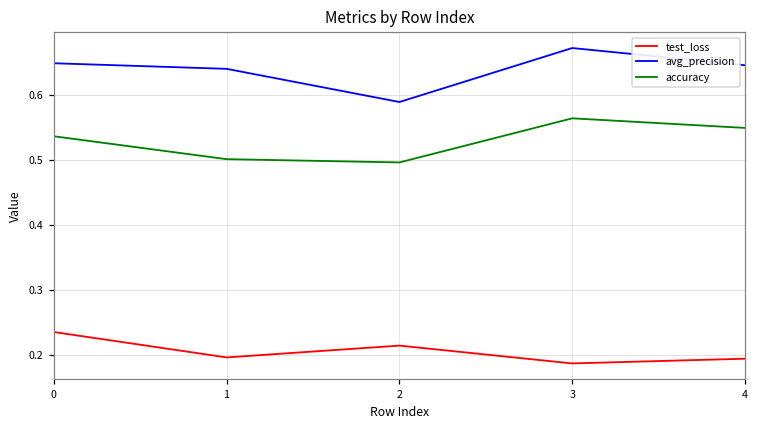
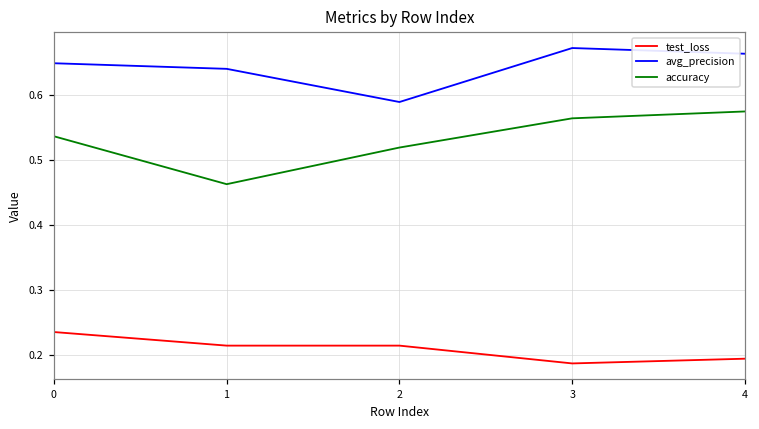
test_loss, 1: 0.20 -> 0.21
accuracy, 1: 0.50 -> 0.46
accuracy, 2: 0.50 -> 0.52
avg_precision, 4: 0.65 -> 0.66
accuracy, 4: 0.55 -> 0.57
